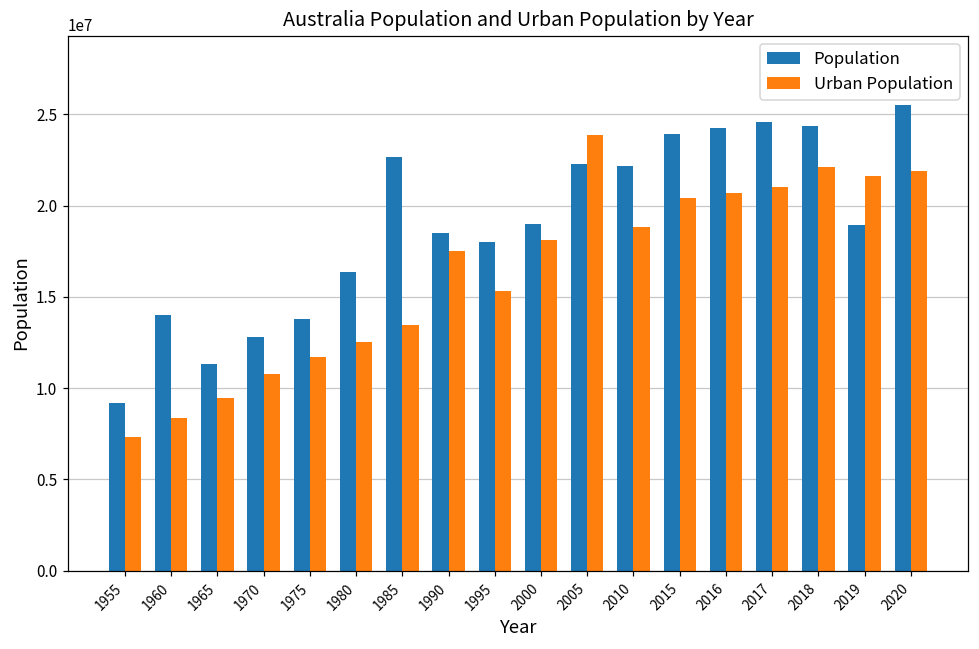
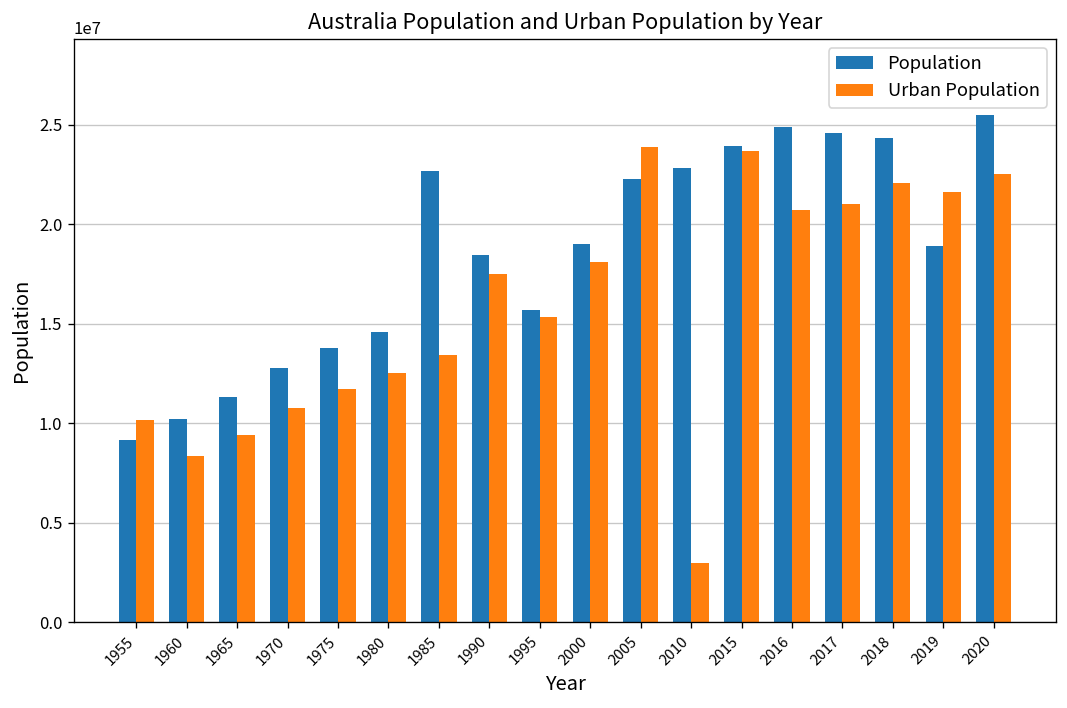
Urban Population, 1955: 7300000 -> 10200000
Population, 1960: 14000000 -> 10200000
Population, 1980: 16400000 -> 14600000
Population, 1995: 18000000 -> 15700000
Population, 2010: 22200000 -> 22800000
Urban Population, 2010: 18800000 -> 3000000
Urban Population, 2015: 20400000 -> 23700000
Population, 2016: 24300000 -> 24900000
Urban Population, 2020: 21900000 -> 22500000
